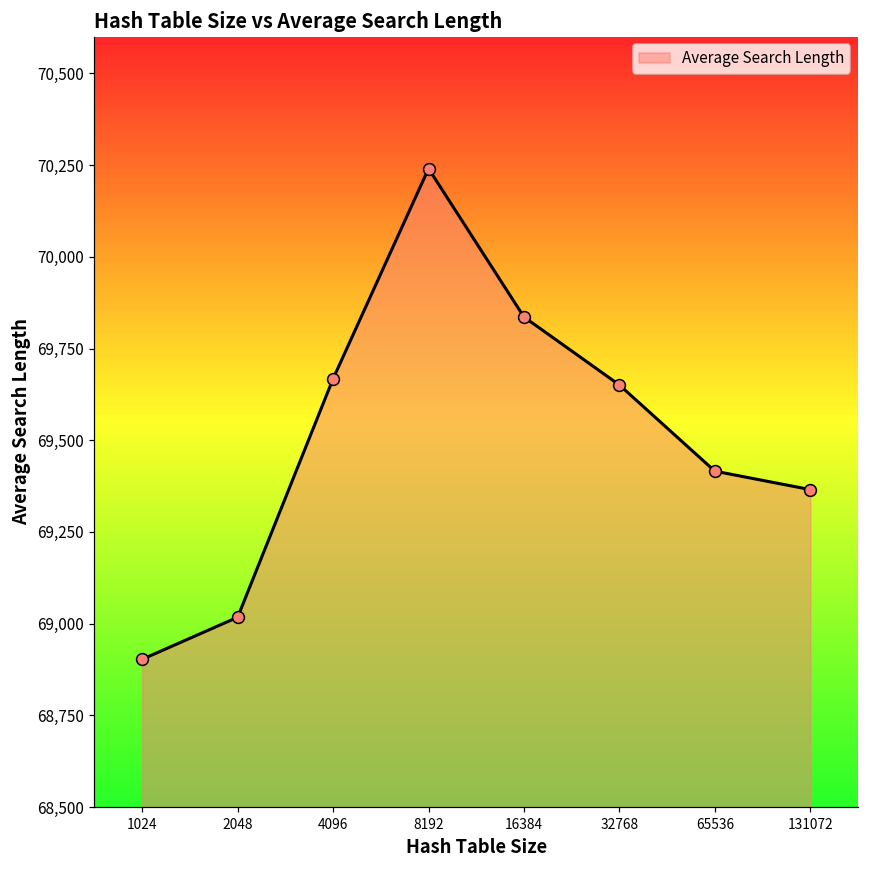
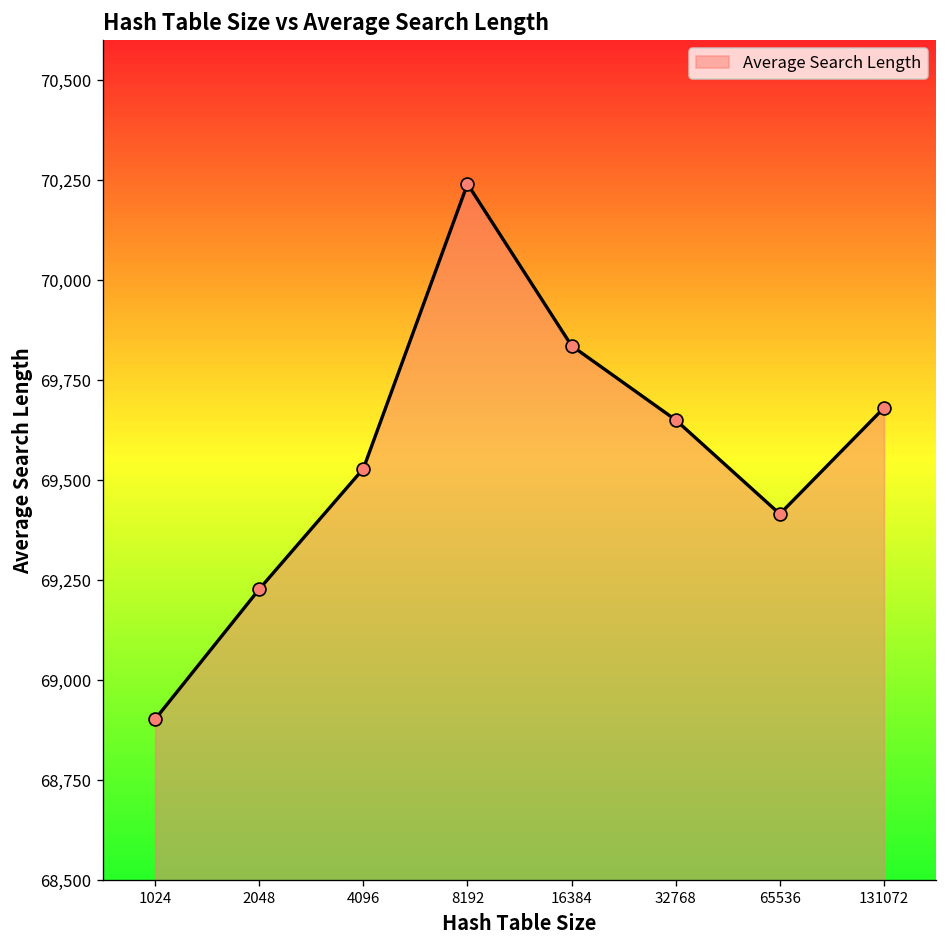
2048: 69,020 -> 69,230
4096: 69,670 -> 69,530
131072: 69,370 -> 69,680
